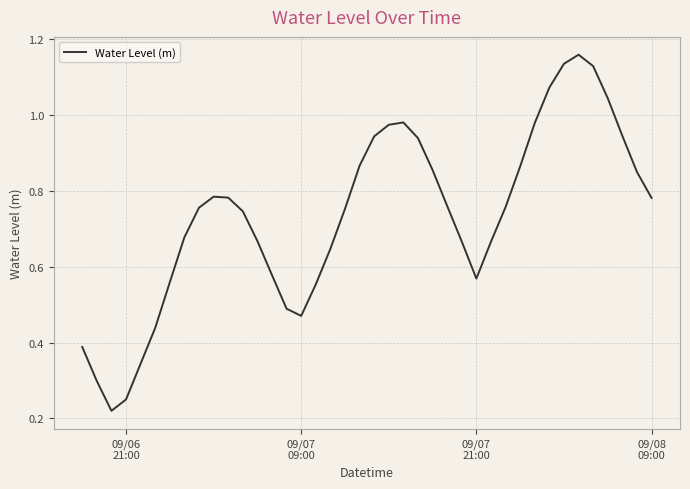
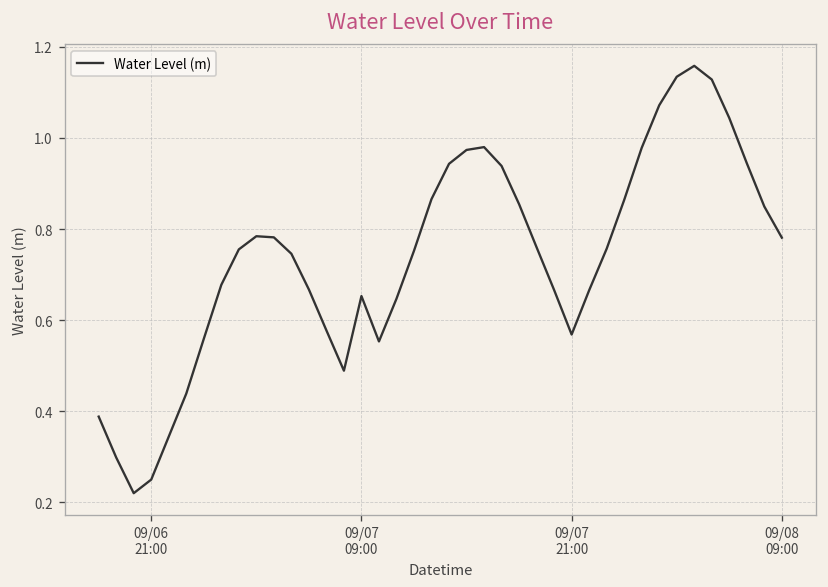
09/07 09:00: 0.47 -> 0.65
